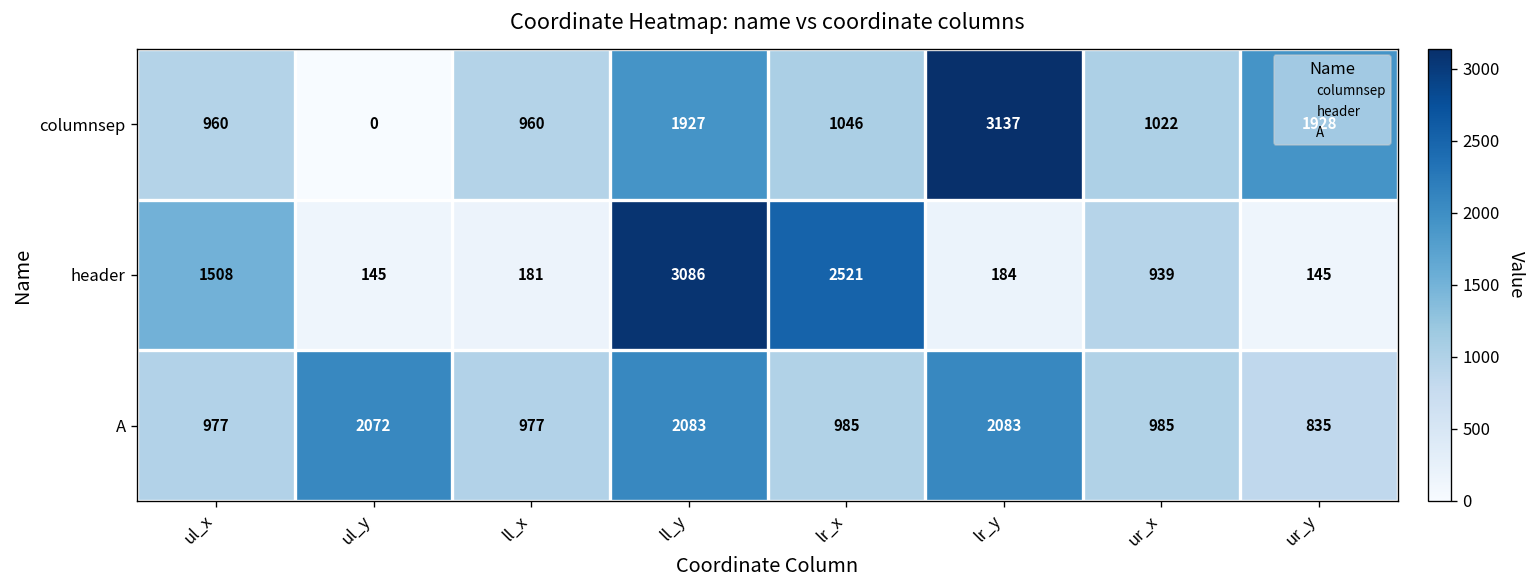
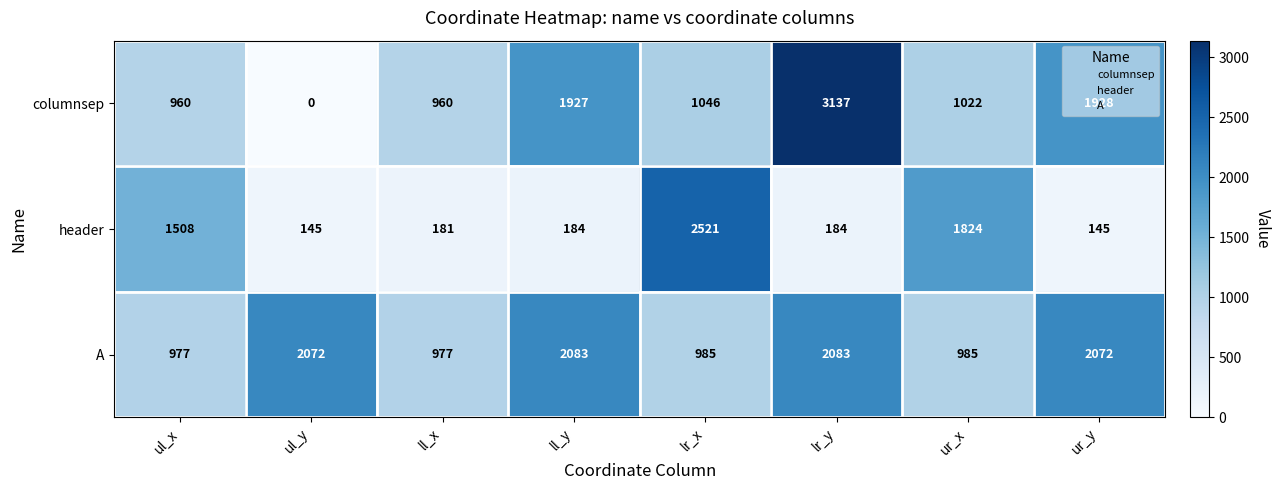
header, ll_y: 3086 -> 184
header, ur_x: 939 -> 1824
A, ur_y: 835 -> 2072
